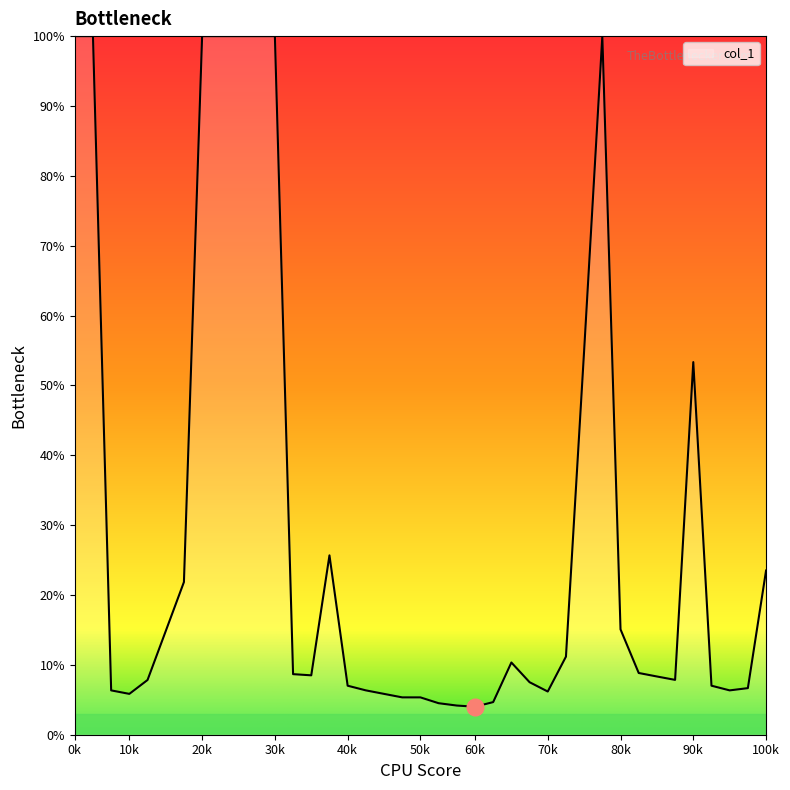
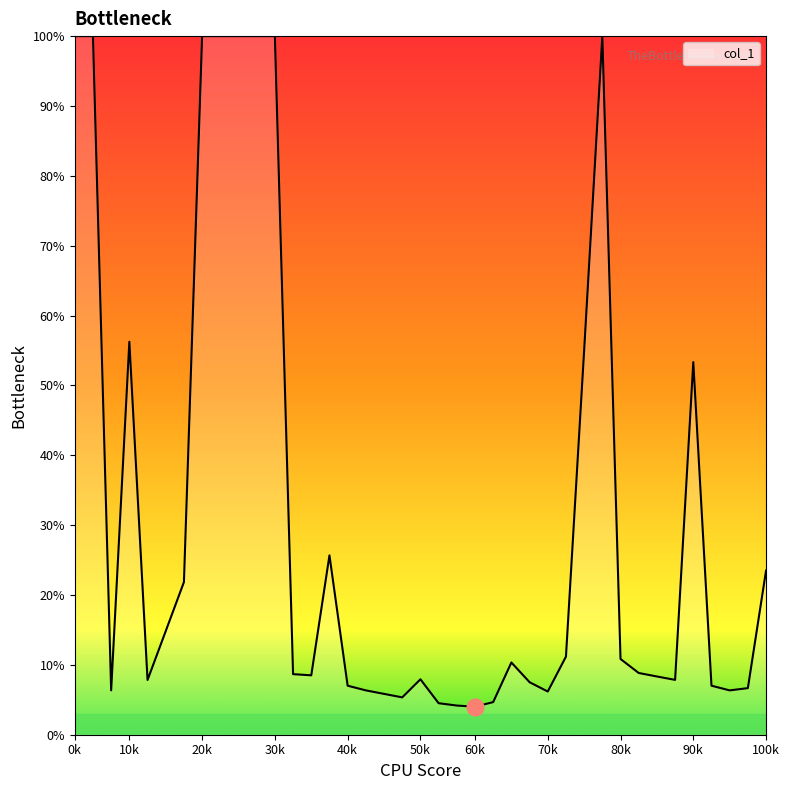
col_1, 10k: 6% -> 56%
col_1, 50k: 5% -> 8%
col_1, 80k: 15% -> 11%
